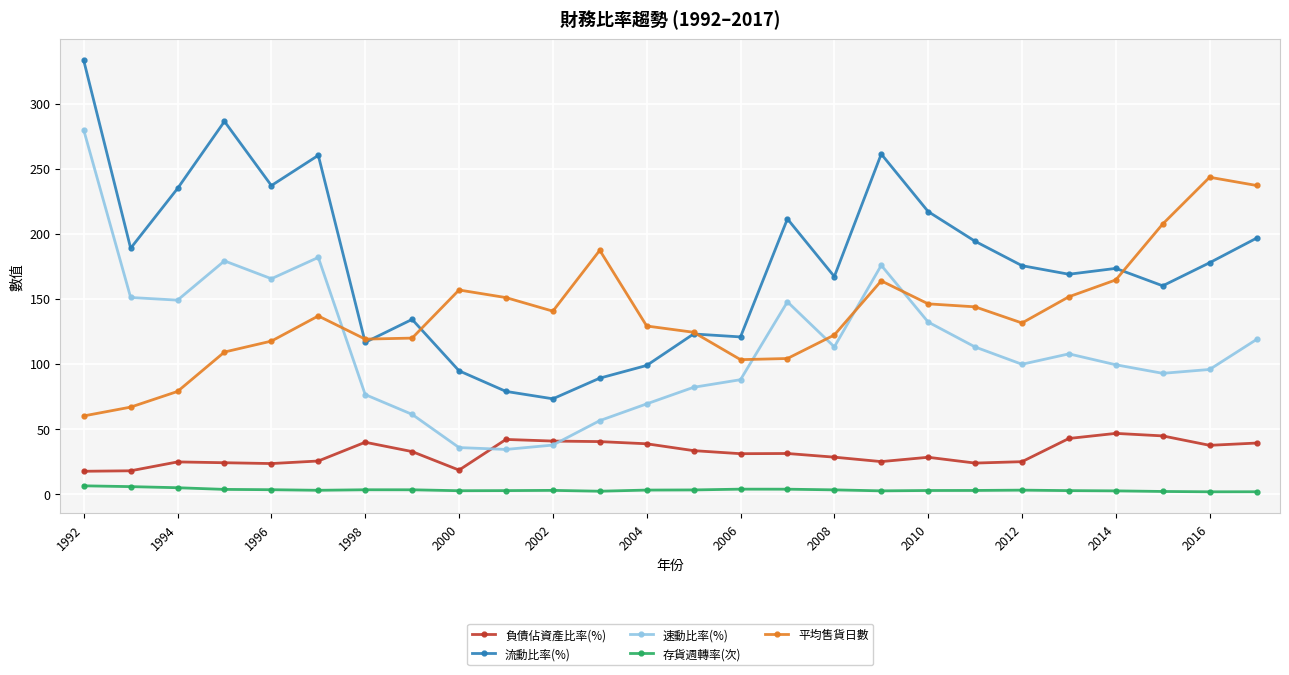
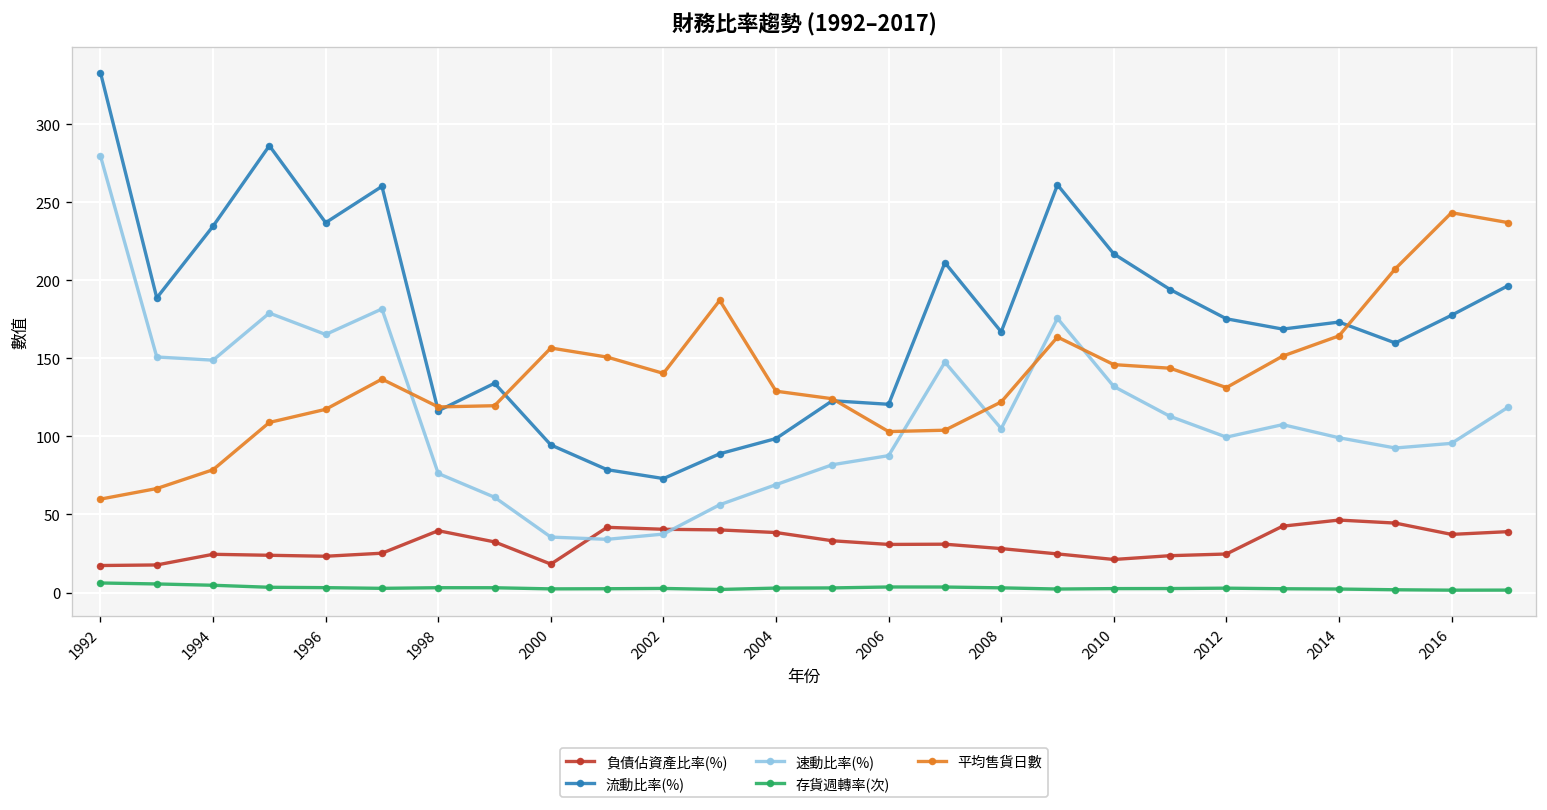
速動比率(%), 2008: 113 -> 105
負債佔資產比率(%), 2010: 28 -> 21
